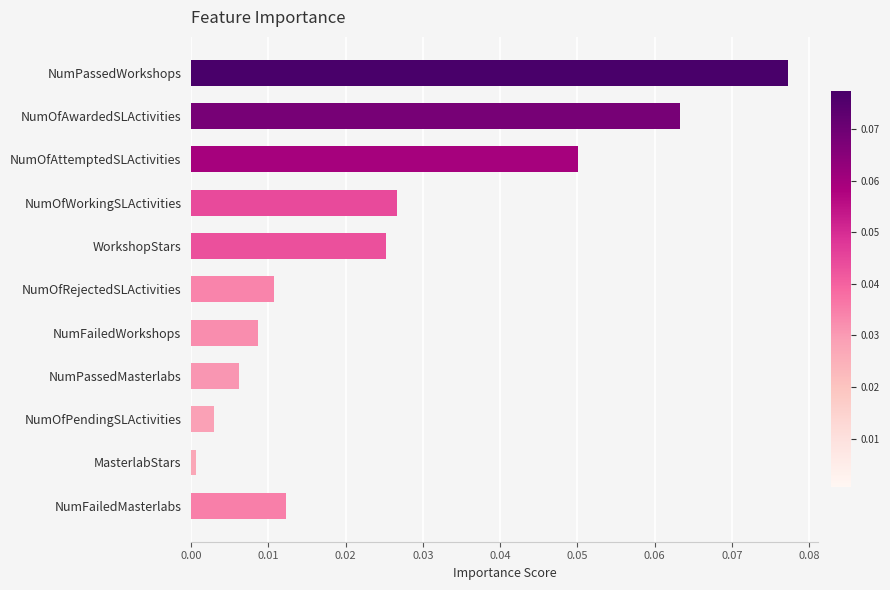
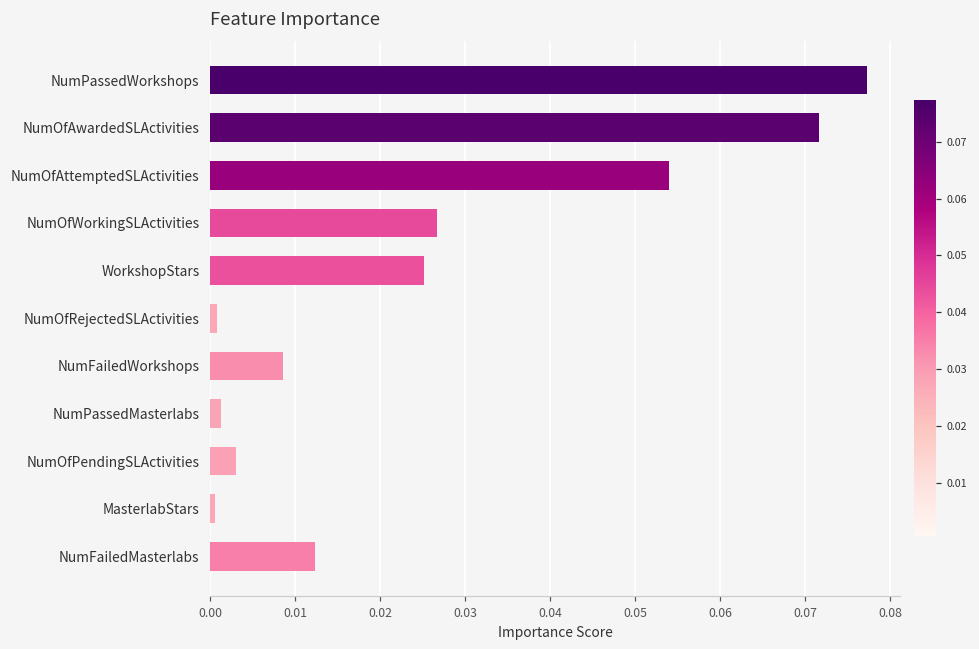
NumOfAwardedSLActivities: 0.063 -> 0.072
NumOfAttemptedSLActivities: 0.050 -> 0.054
NumOfRejectedSLActivities: 0.011 -> 0.001
NumPassedMasterlabs: 0.006 -> 0.001
